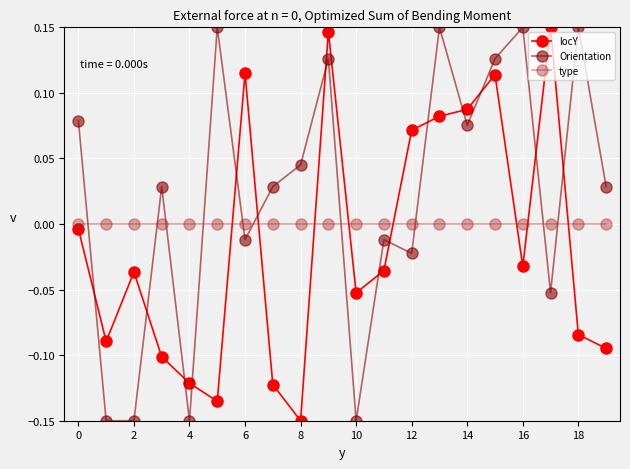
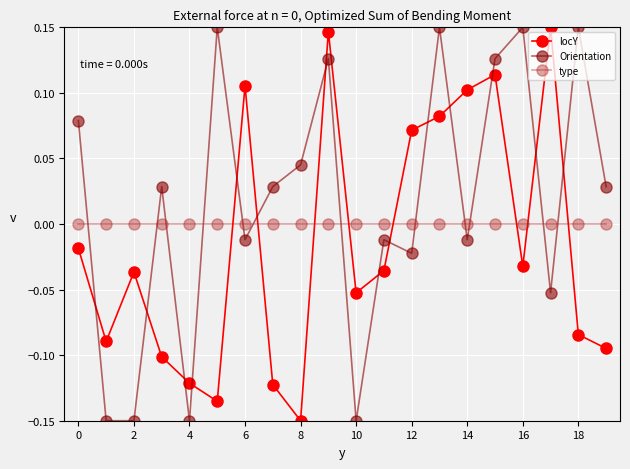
locY, 0: -0.004 -> -0.019
locY, 6: 0.115 -> 0.105
locY, 14: 0.087 -> 0.102
Orientation, 14: 0.075 -> -0.012
